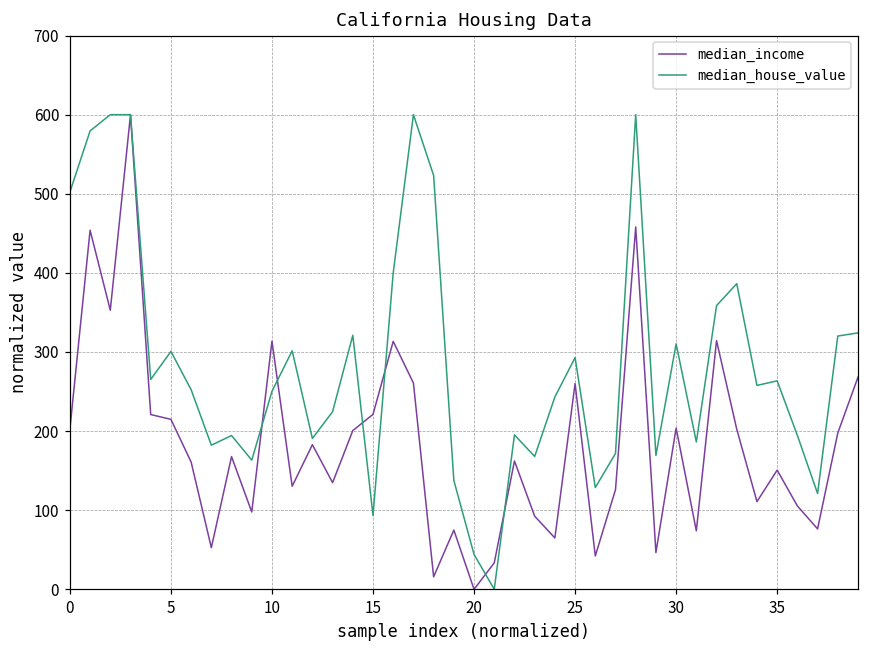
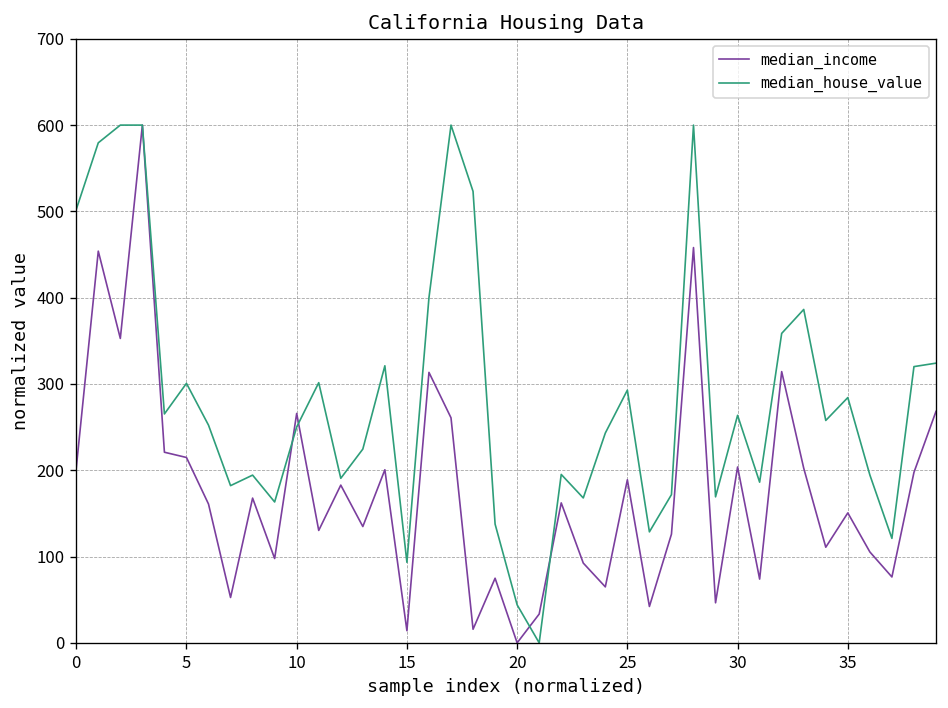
median_income, 10: 310 -> 270
median_income, 15: 220 -> 10
median_income, 25: 260 -> 190
median_house_value, 30: 310 -> 260
median_house_value, 35: 260 -> 280
